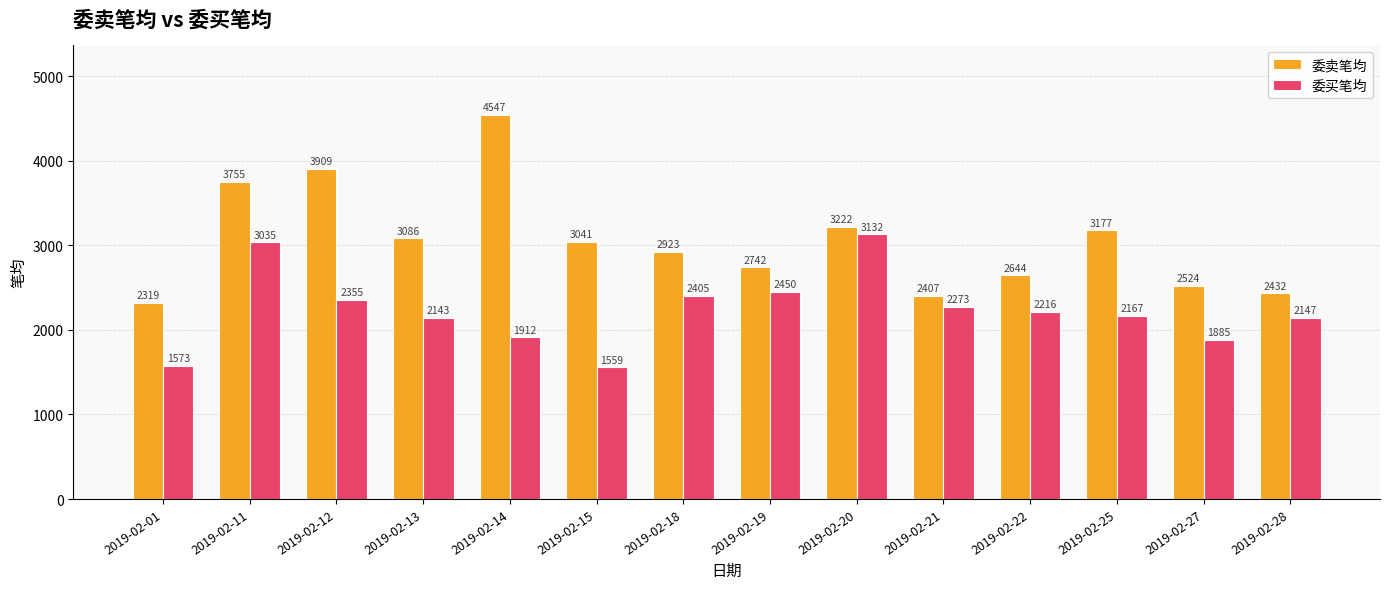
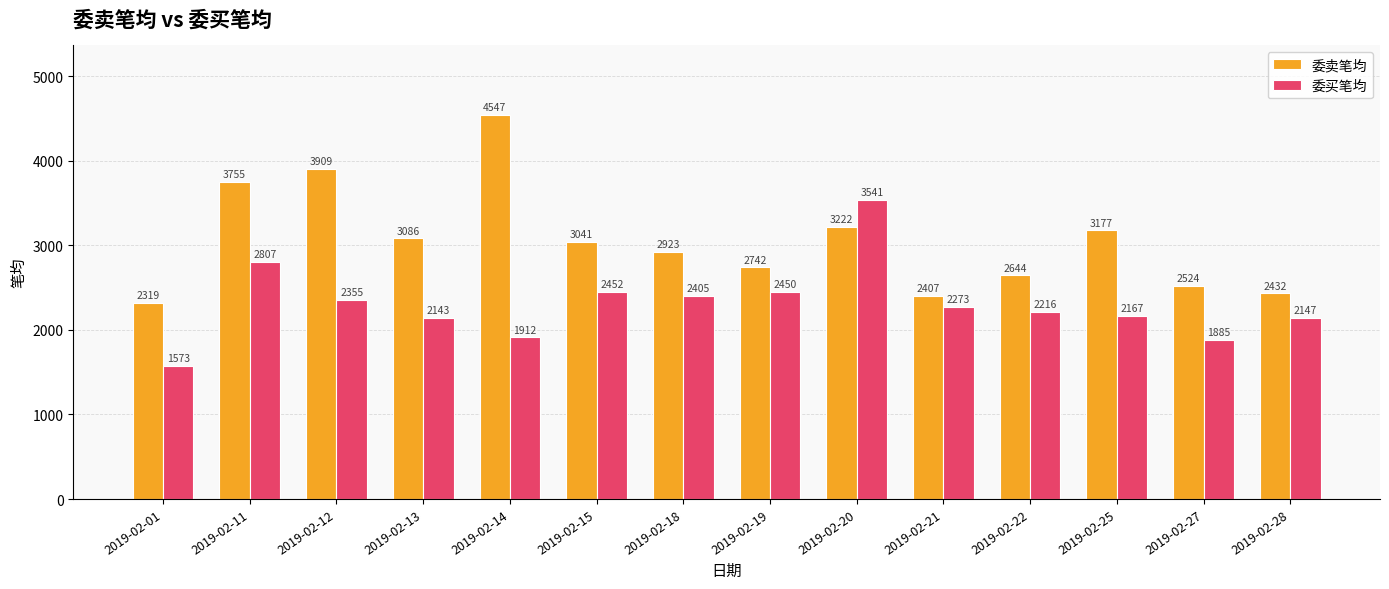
委买笔均, 2019-02-11: 3035 -> 2807
委买笔均, 2019-02-15: 1559 -> 2452
委买笔均, 2019-02-20: 3132 -> 3541
